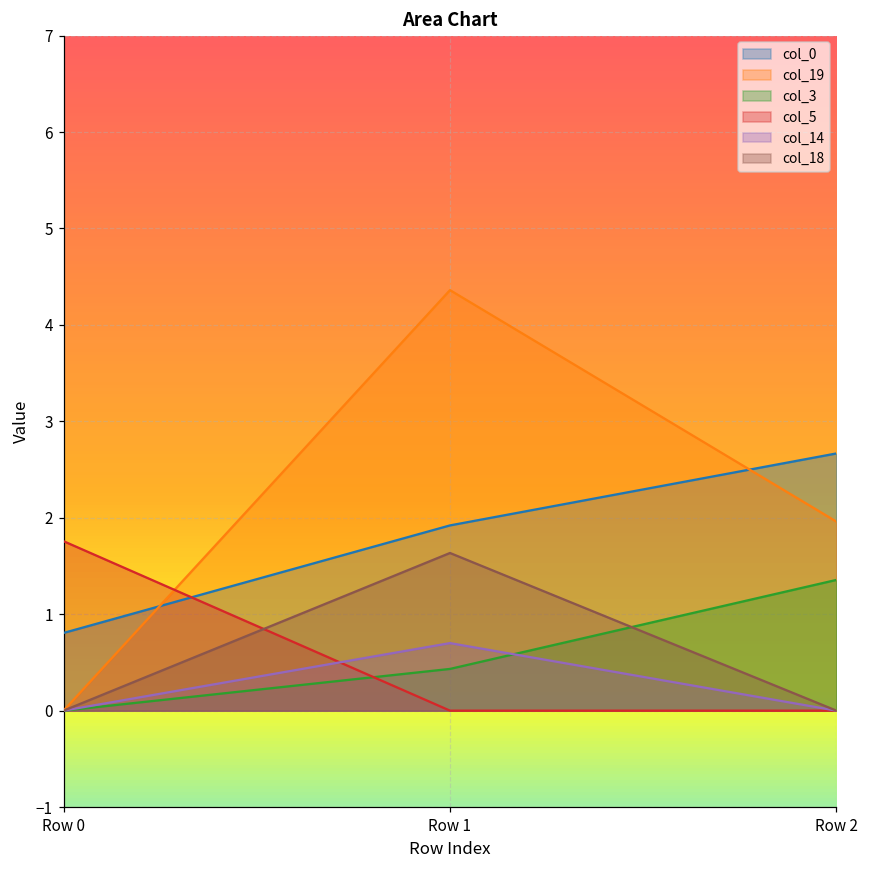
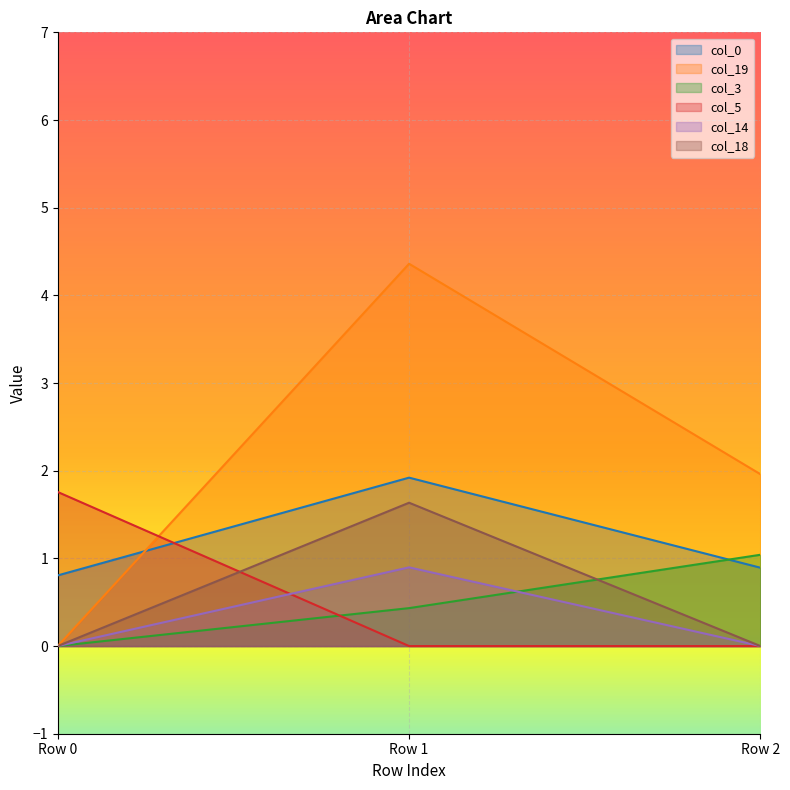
col_14, Row 1: 0.7 -> 0.9
col_0, Row 2: 2.7 -> 0.9
col_3, Row 2: 1.4 -> 1.0
